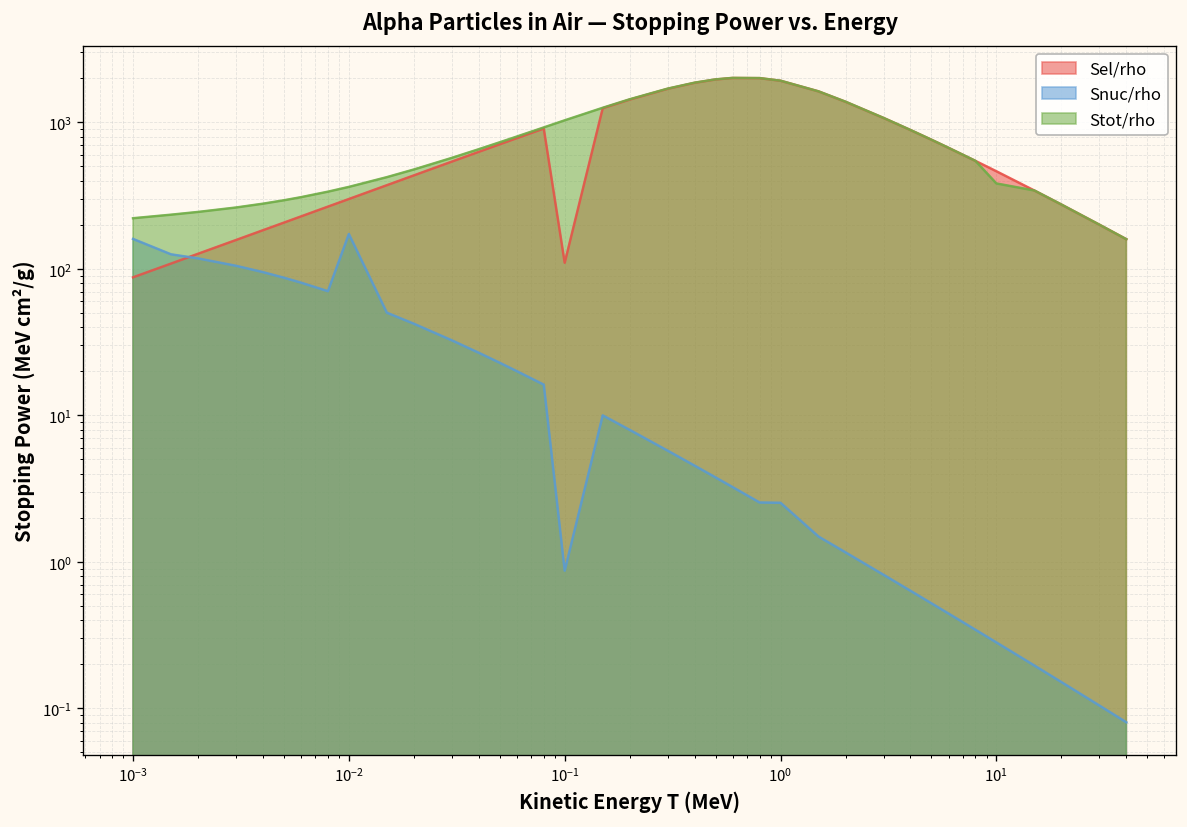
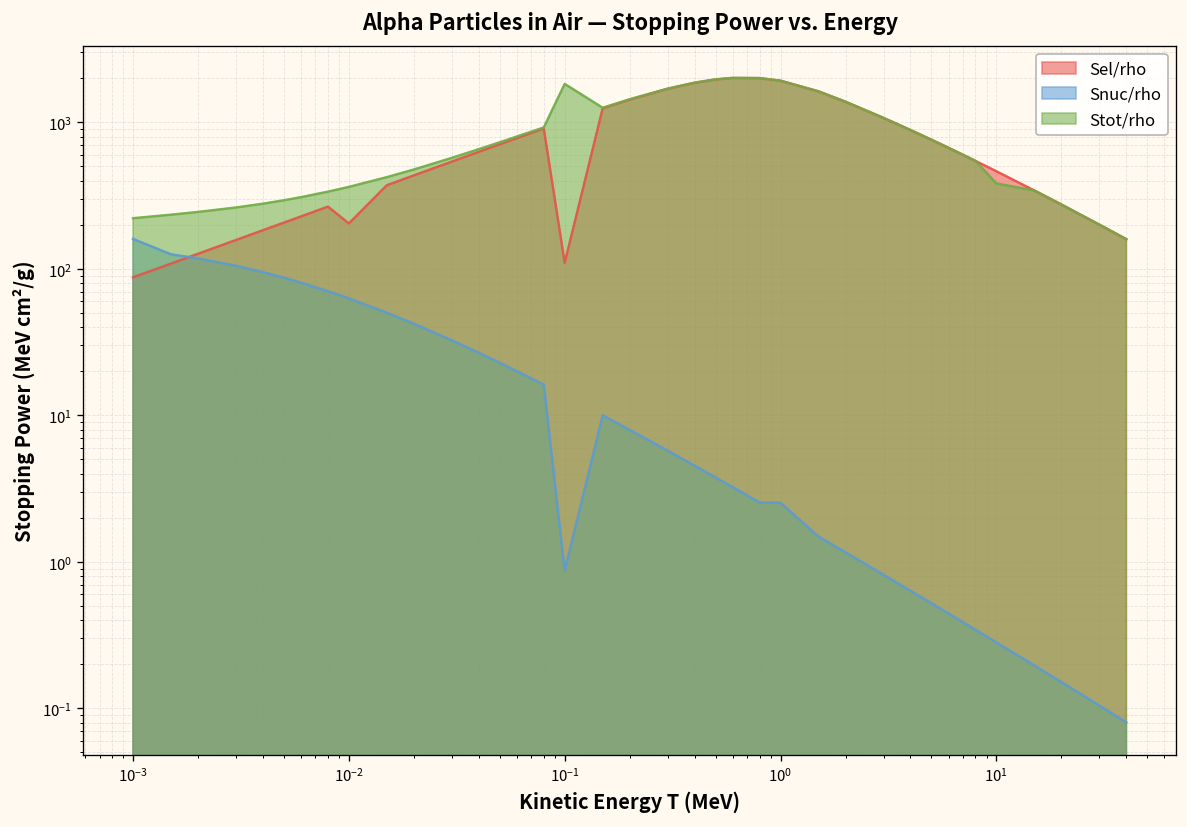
Sel/rho, 10^-2: 300 -> 200
Snuc/rho, 10^-2: 170 -> 60
Stot/rho, 10^-1: 1000 -> 1800
